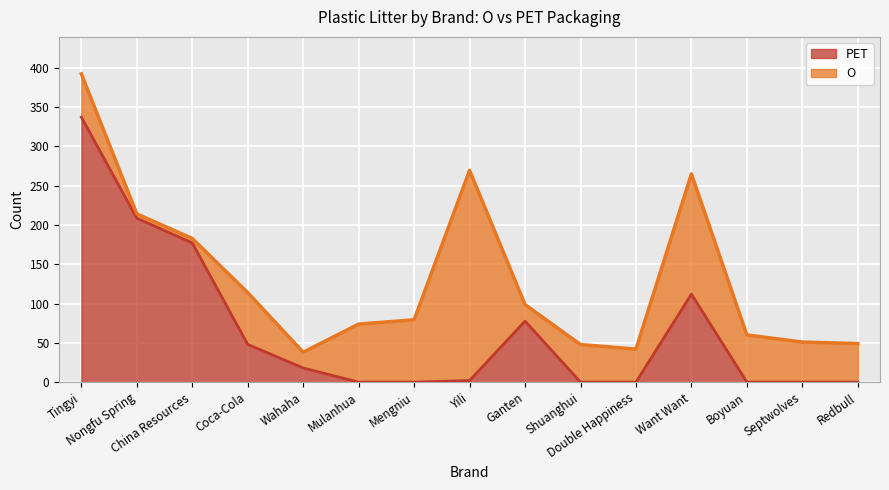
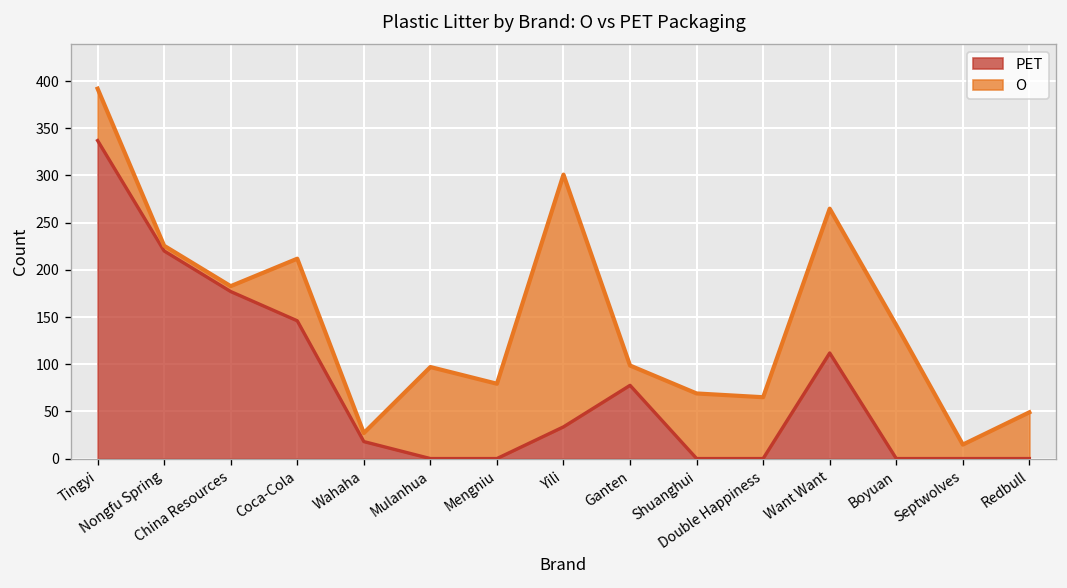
PET, Nongfu Spring: 210 -> 220
PET, Coca-Cola: 50 -> 150
O, Wahaha: 20 -> 10
O, Mulanhua: 70 -> 100
PET, Yili: 0 -> 30
O, Shuanghui: 50 -> 70
O, Double Happiness: 40 -> 70
O, Boyuan: 60 -> 140
O, Septwolves: 50 -> 10
